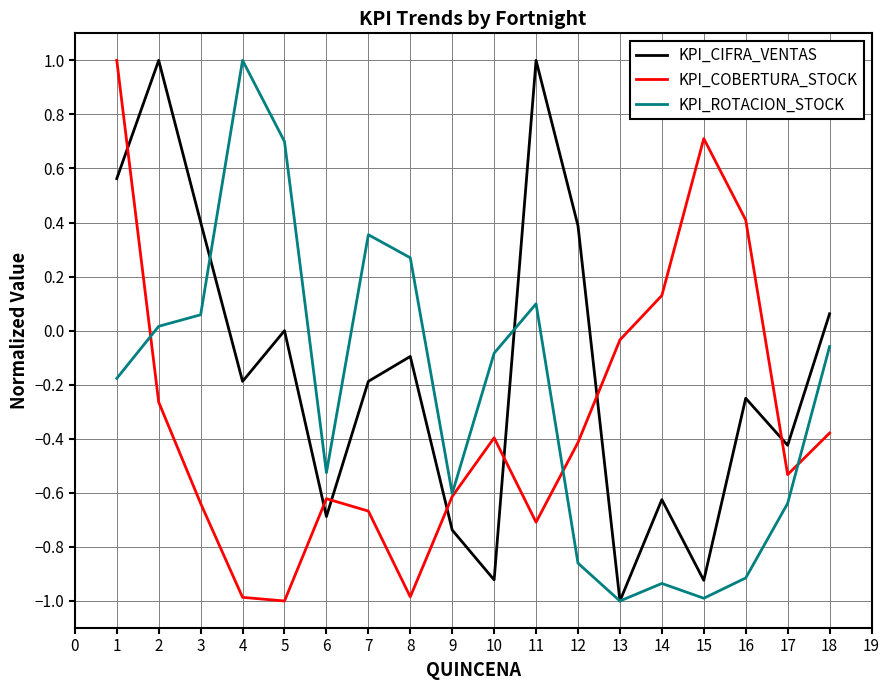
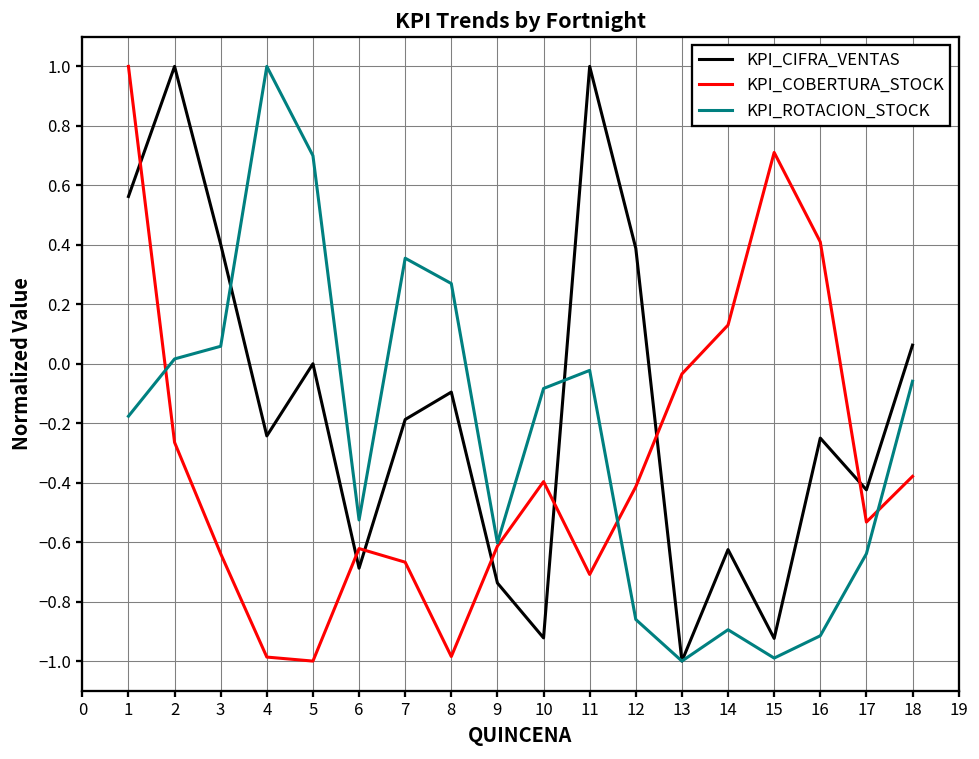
KPI_CIFRA_VENTAS, 4: -0.19 -> -0.24
KPI_ROTACION_STOCK, 11: 0.10 -> -0.02
KPI_ROTACION_STOCK, 14: -0.94 -> -0.89
